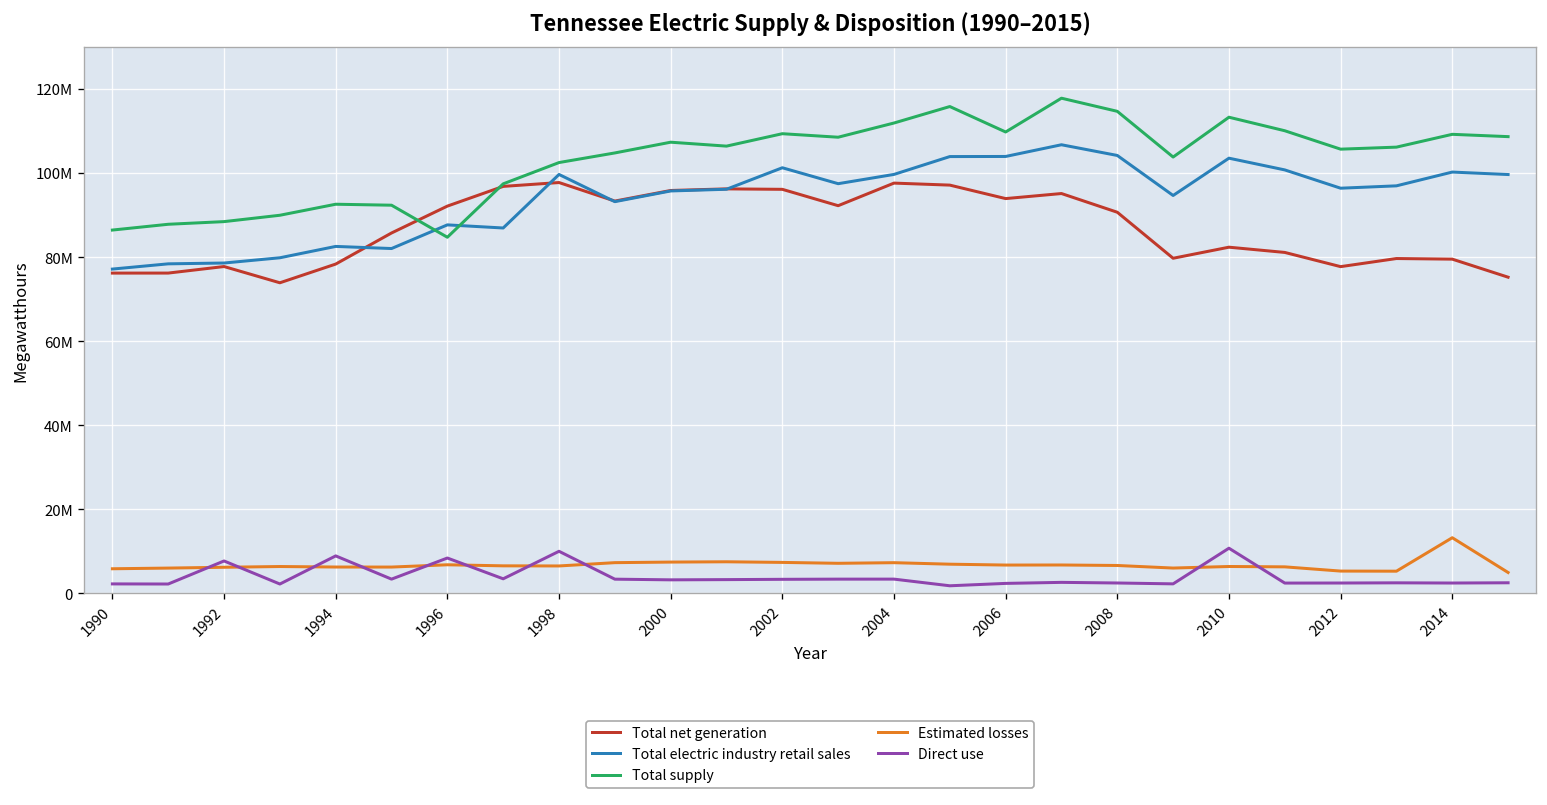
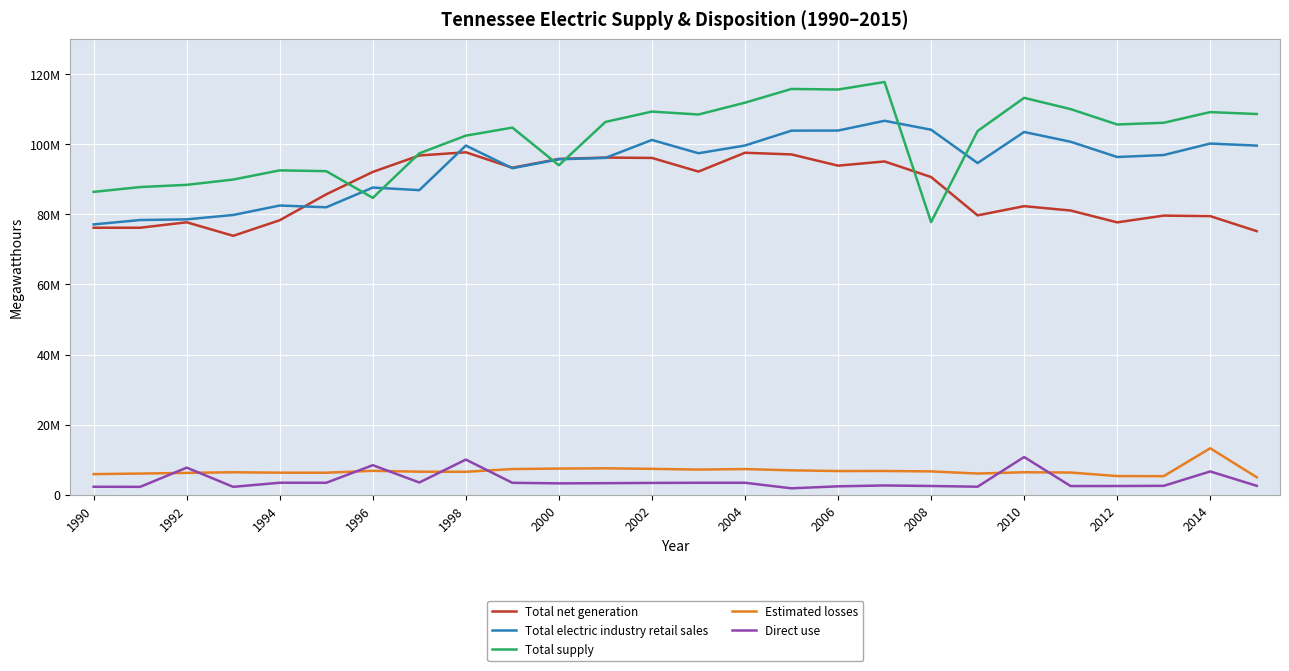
Direct use, 1994: 9000000 -> 3000000
Total supply, 2000: 107000000 -> 94000000
Total supply, 2006: 110000000 -> 116000000
Total supply, 2008: 115000000 -> 78000000
Direct use, 2014: 2000000 -> 7000000
